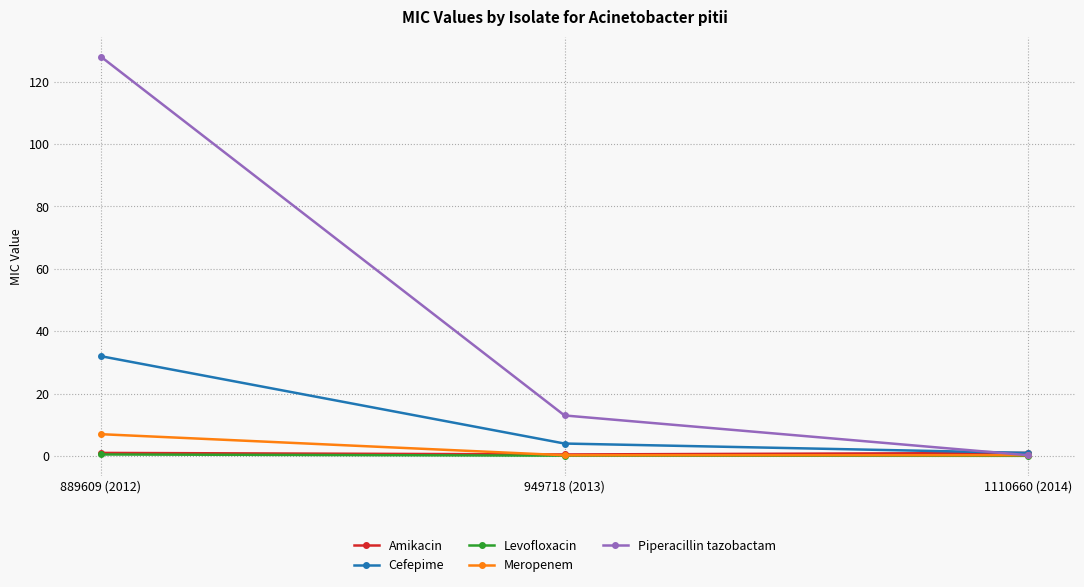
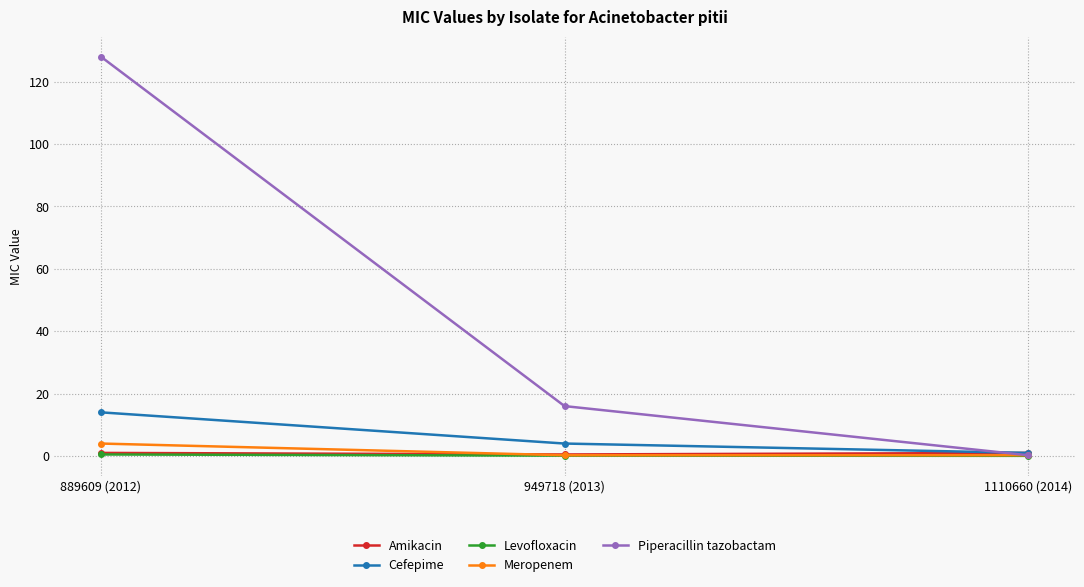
Cefepime, 889609 (2012): 32 -> 14
Meropenem, 889609 (2012): 7 -> 4
Piperacillin tazobactam, 949718 (2013): 13 -> 16
